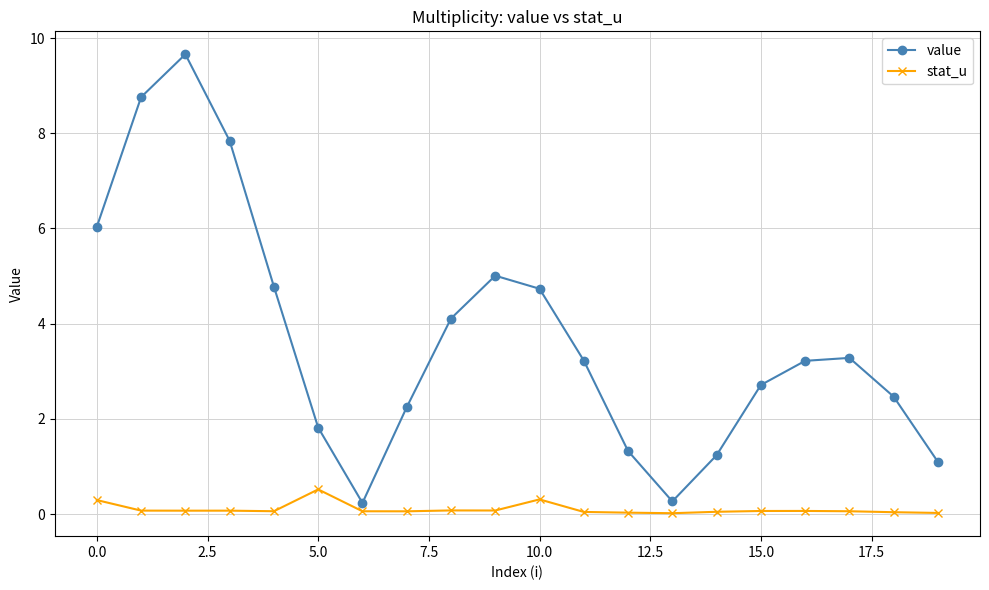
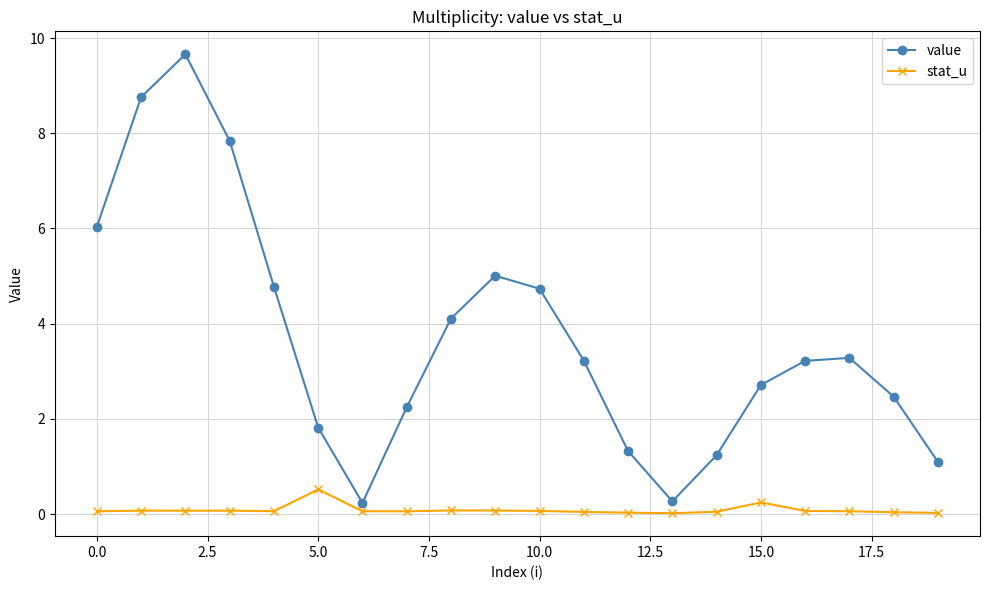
stat_u, 0.0: 0.3 -> 0.1
stat_u, 10.0: 0.3 -> 0.1
stat_u, 15.0: 0.1 -> 0.2
